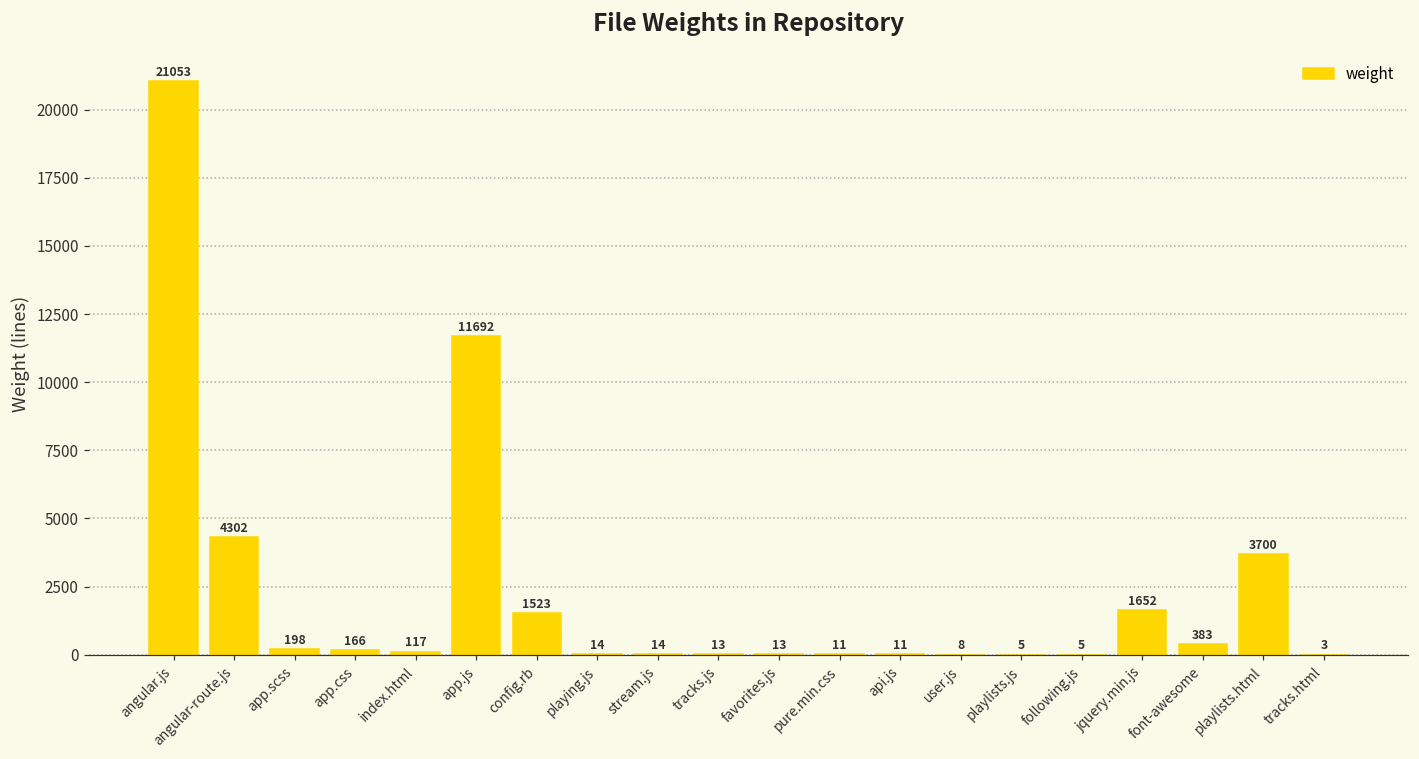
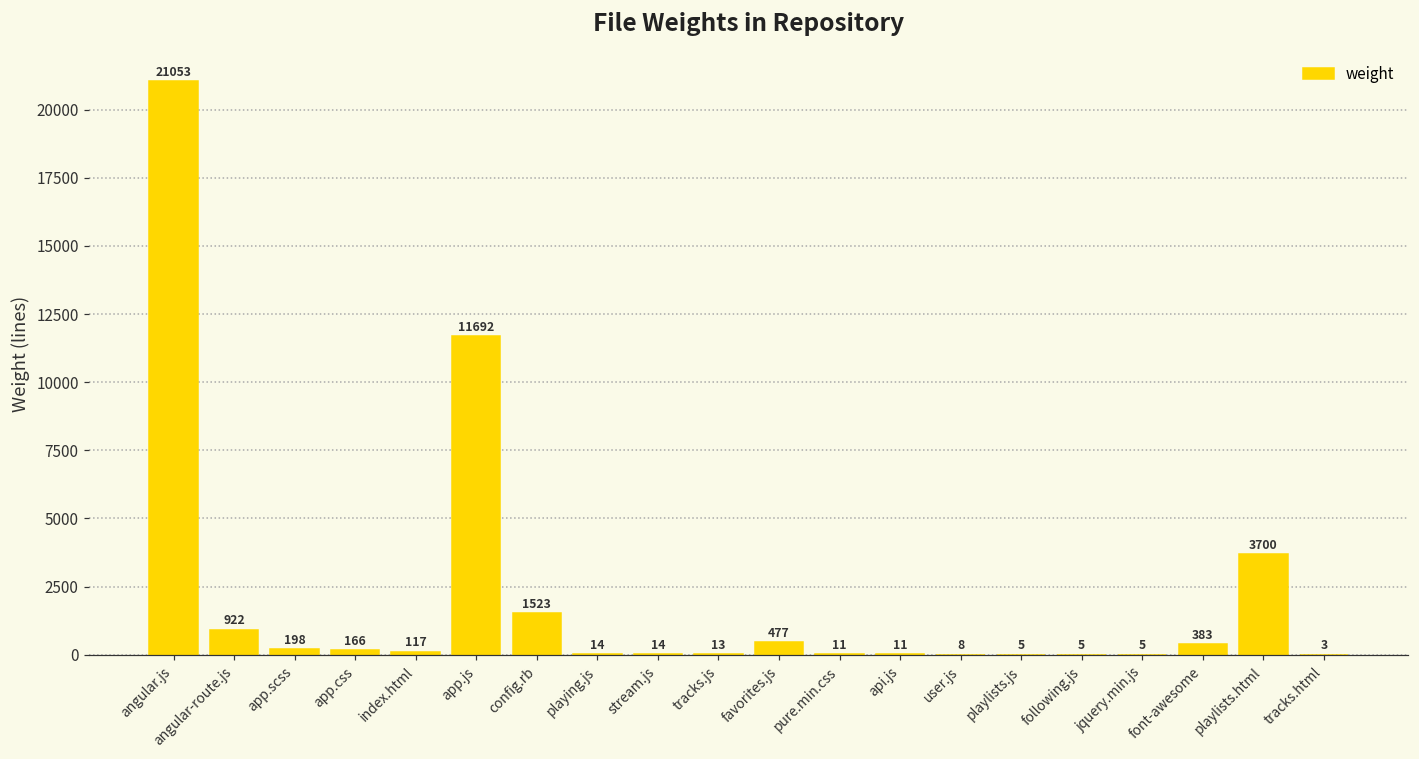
angular-route.js: 4302 -> 922
favorites.js: 13 -> 477
jquery.min.js: 1652 -> 5
